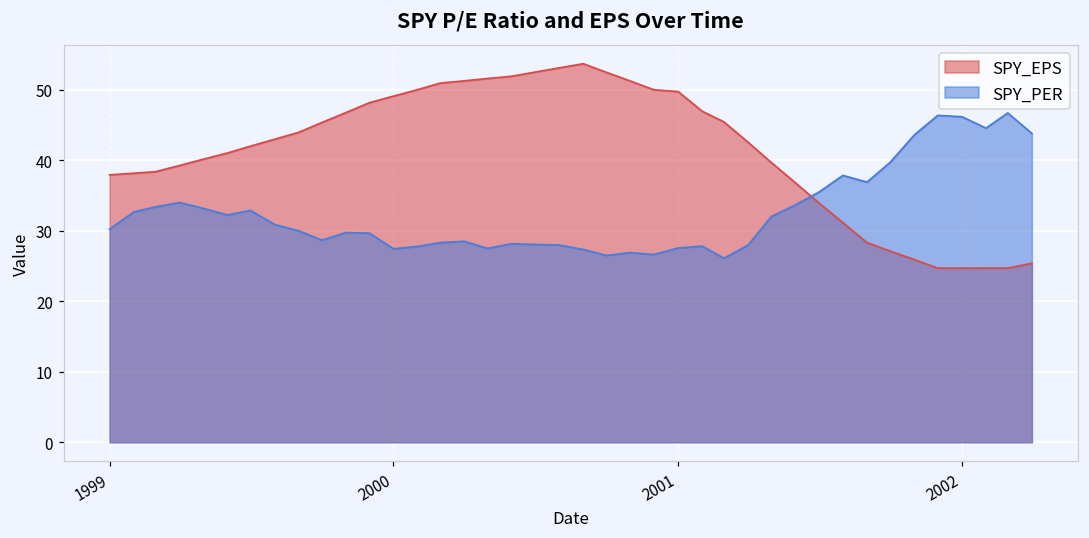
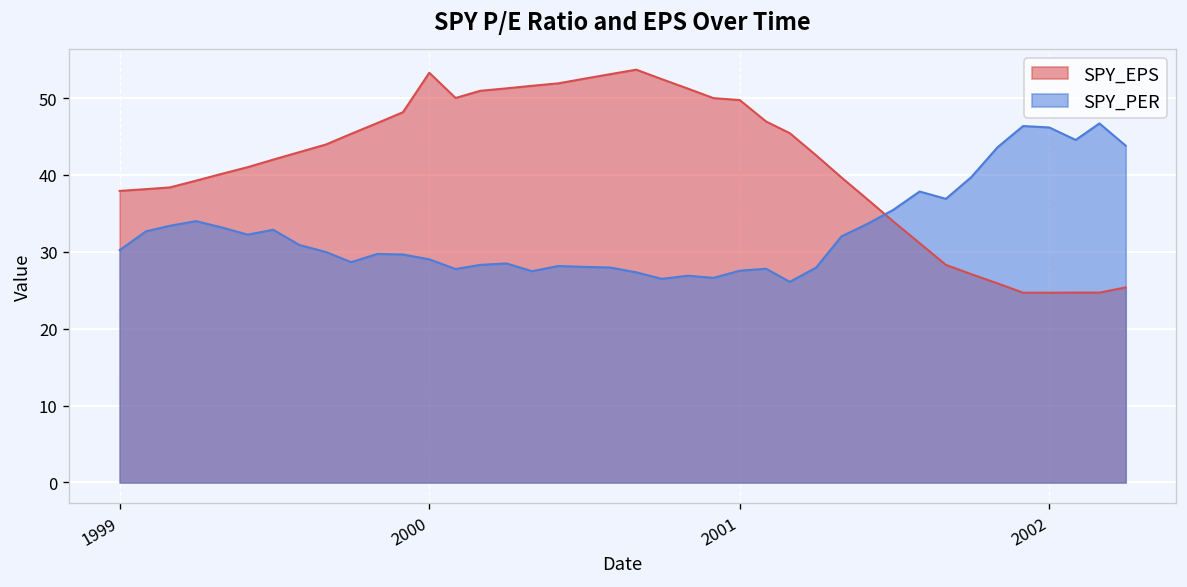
SPY_EPS, 2000: 49 -> 53
SPY_PER, 2000: 27 -> 29
